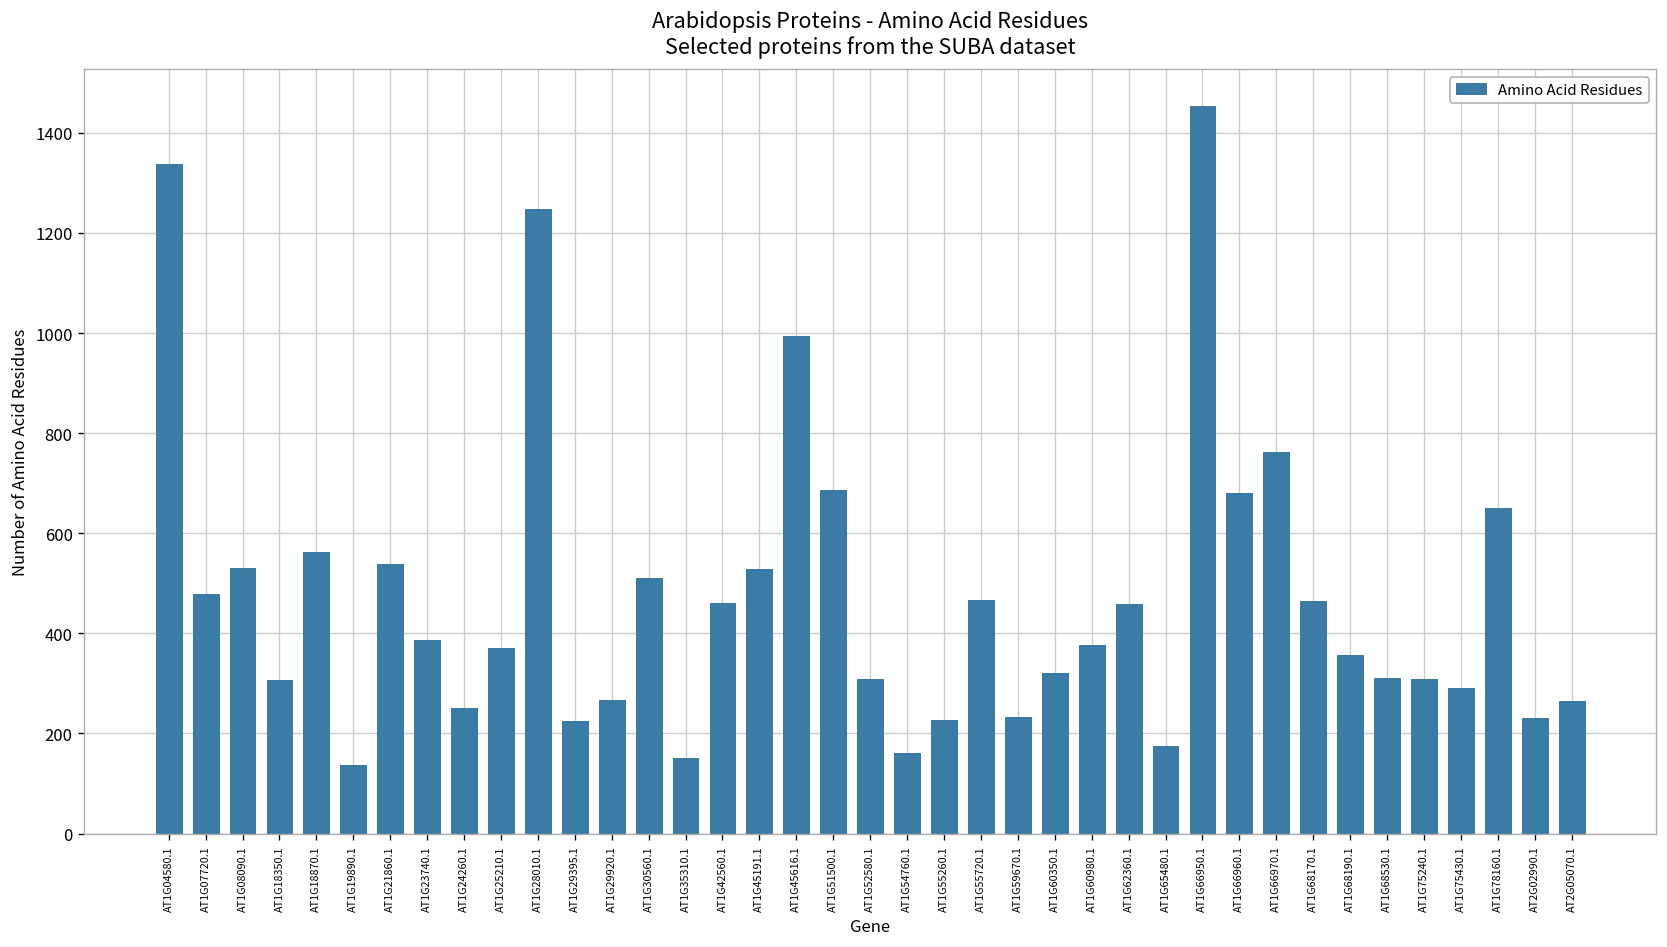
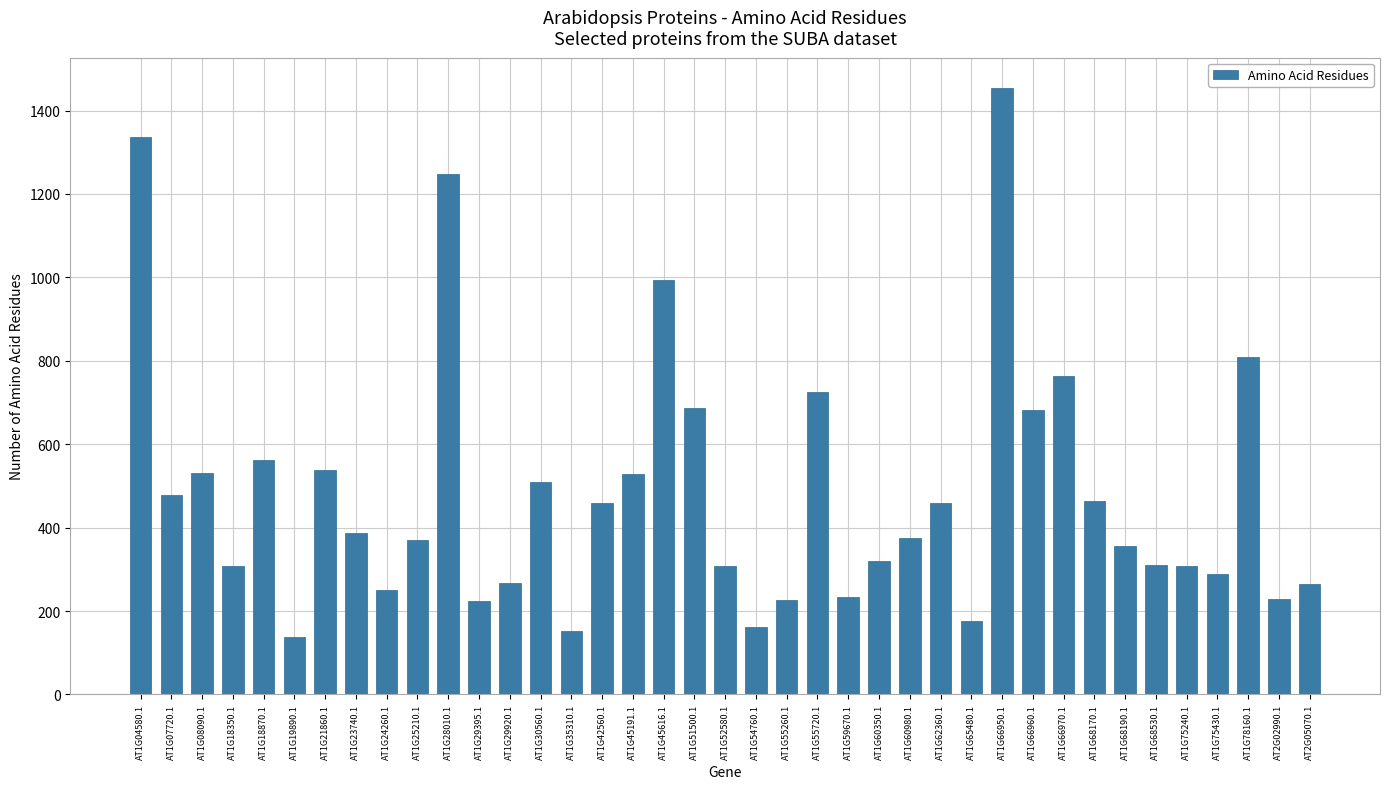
AT1G55720.1: 470 -> 730
AT1G78160.1: 650 -> 810
